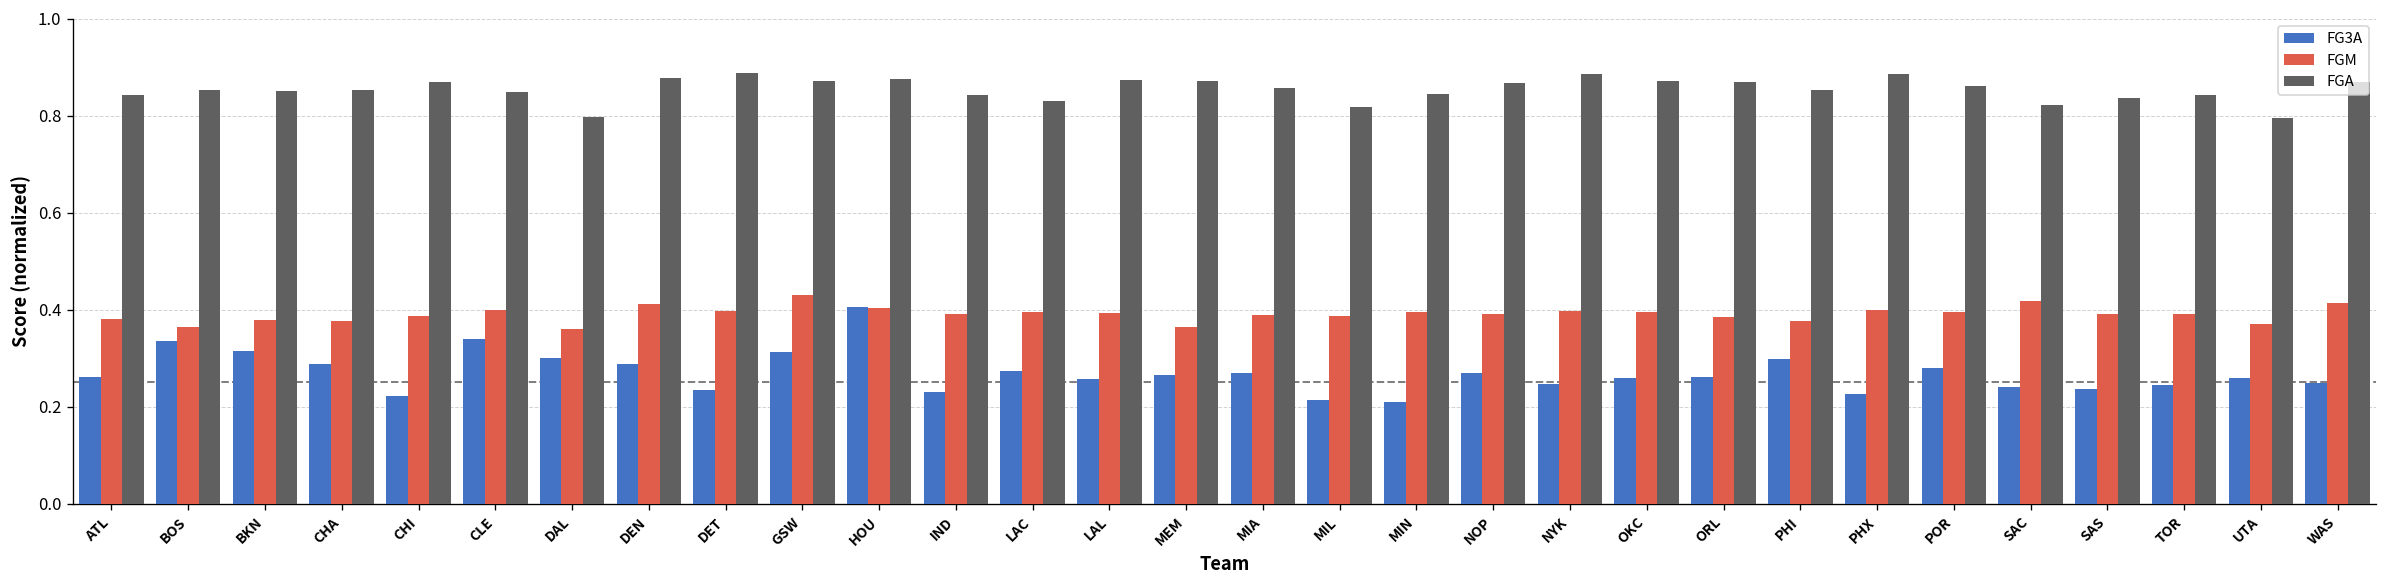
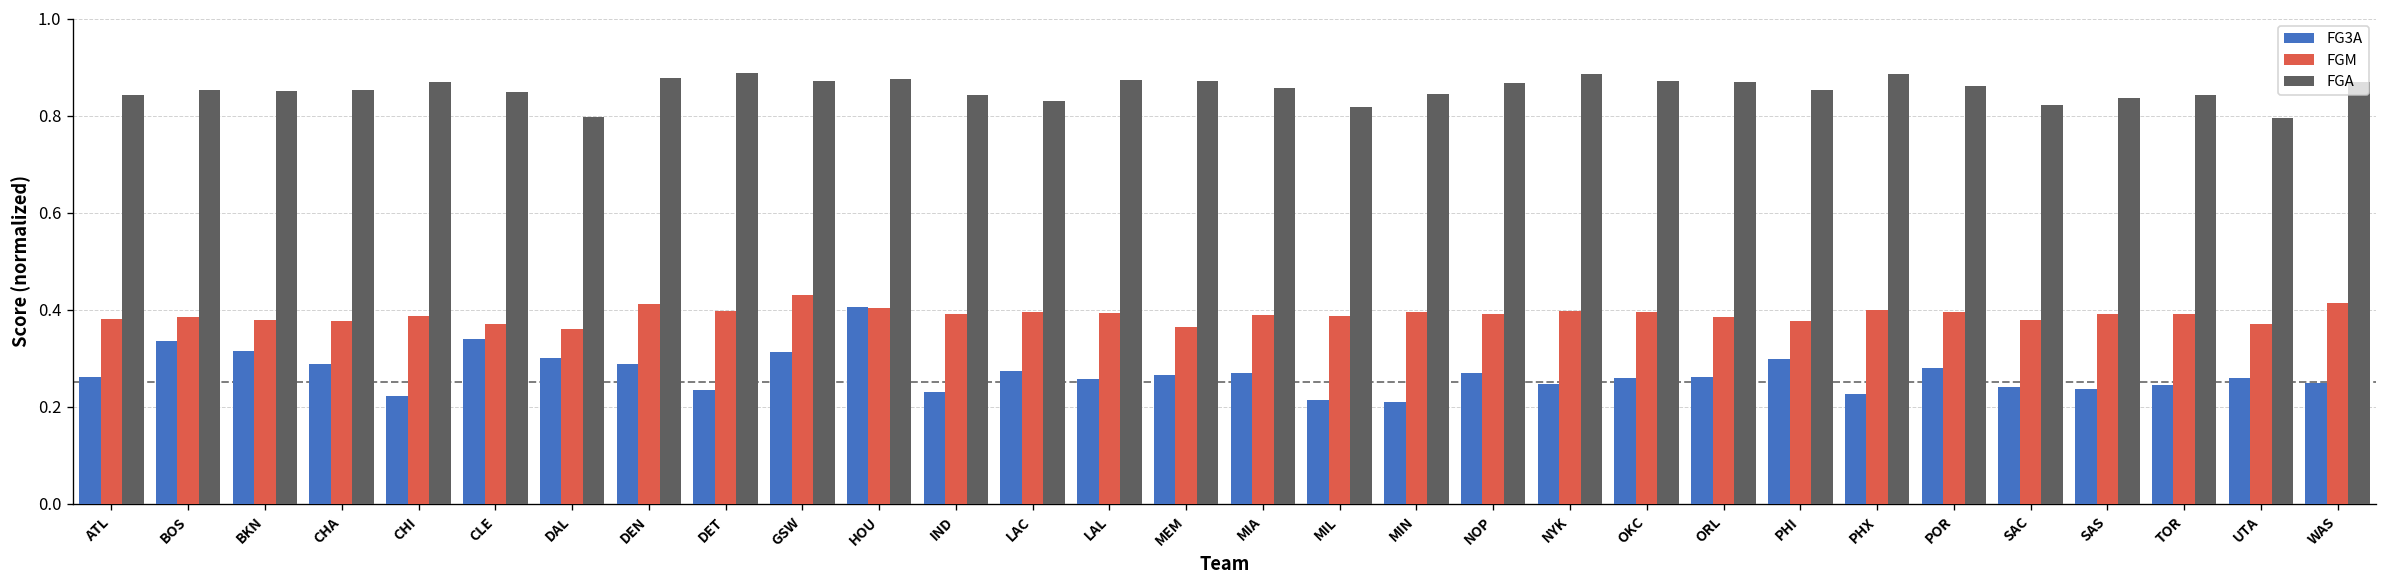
FGM, BOS: 0.37 -> 0.39
FGM, CLE: 0.40 -> 0.37
FGM, SAC: 0.42 -> 0.38
